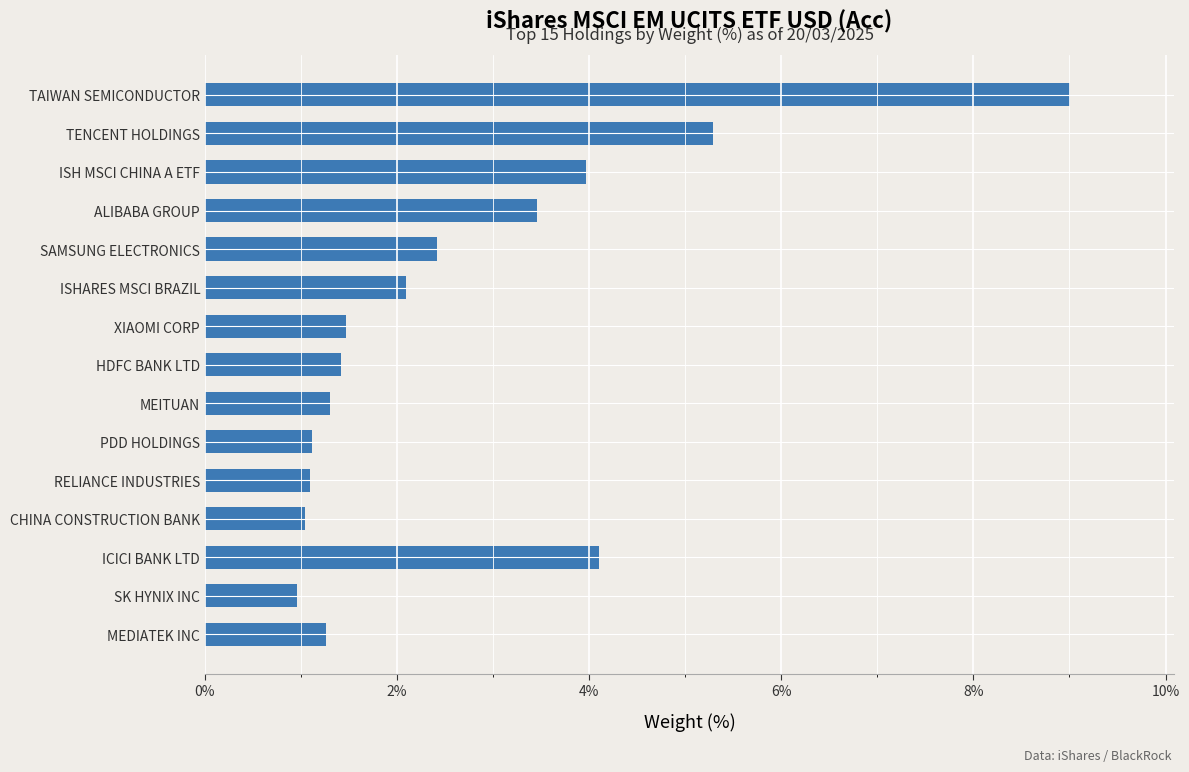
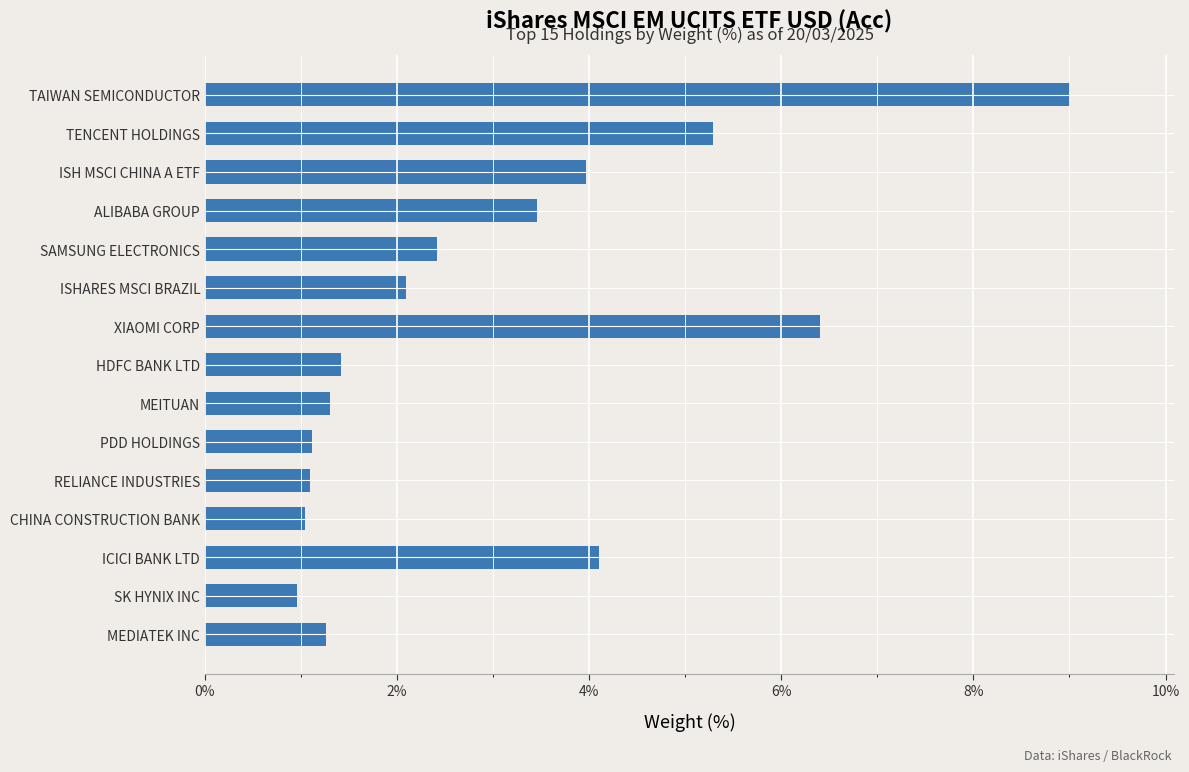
XIAOMI CORP: 1.5% -> 6.4%
